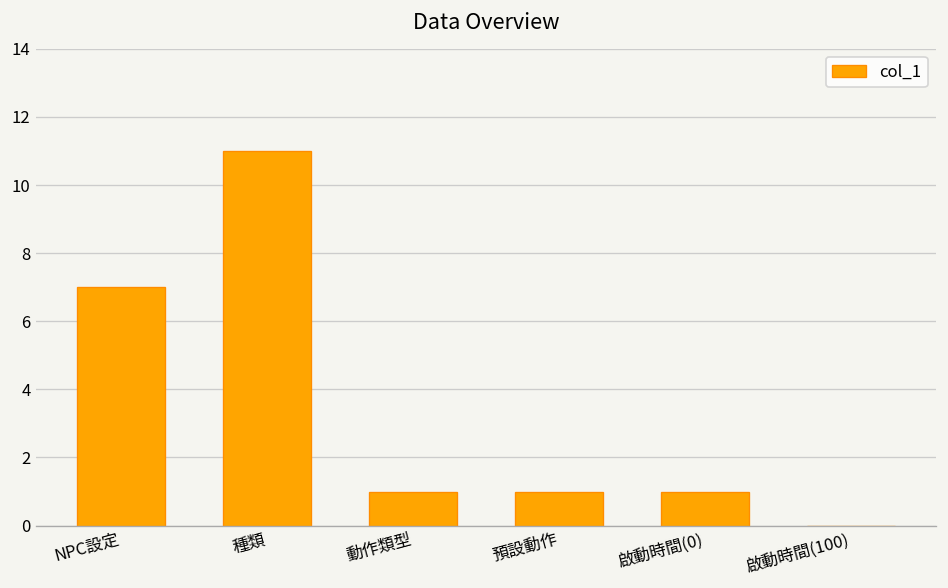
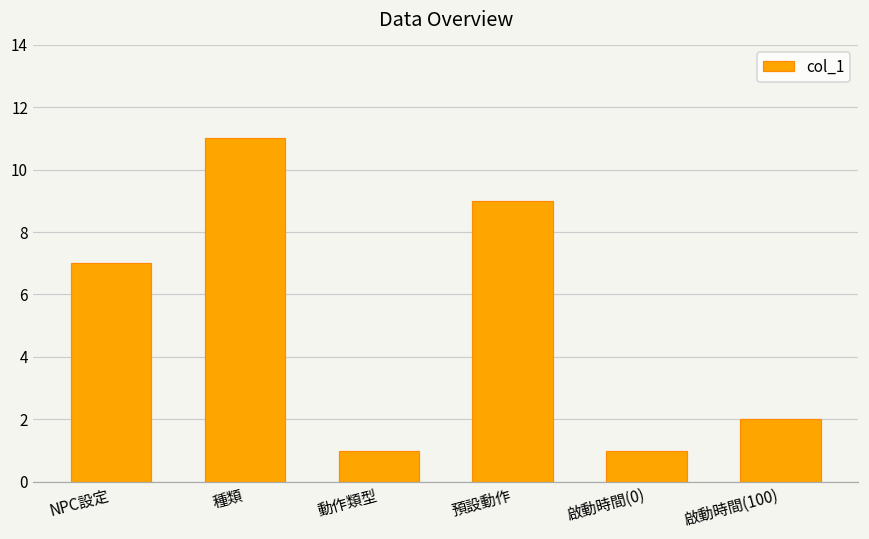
預設動作: 1 -> 9
啟動時間(100): 0 -> 2
